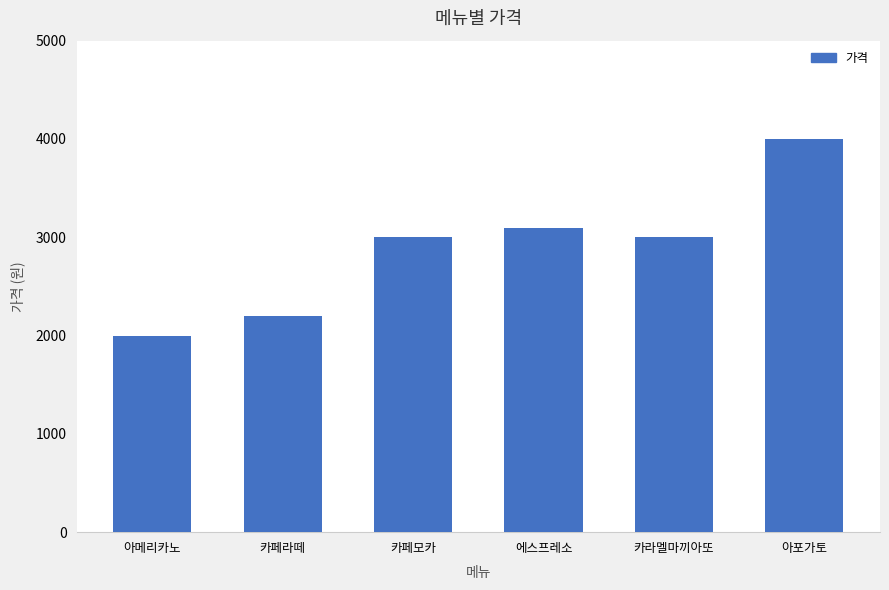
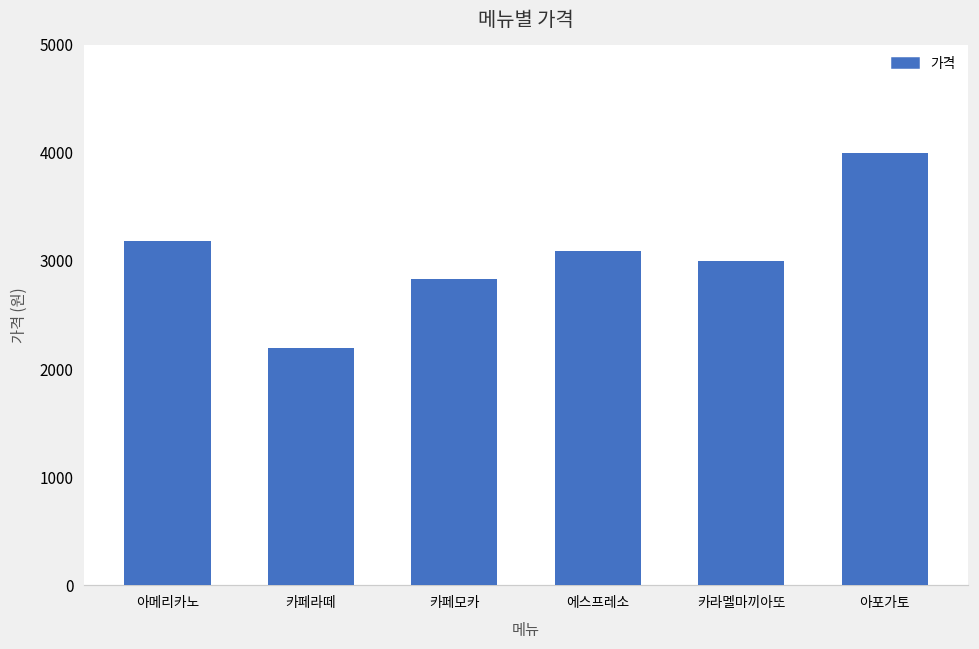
아메리카노: 2000 -> 3200
카페모카: 3000 -> 2800
